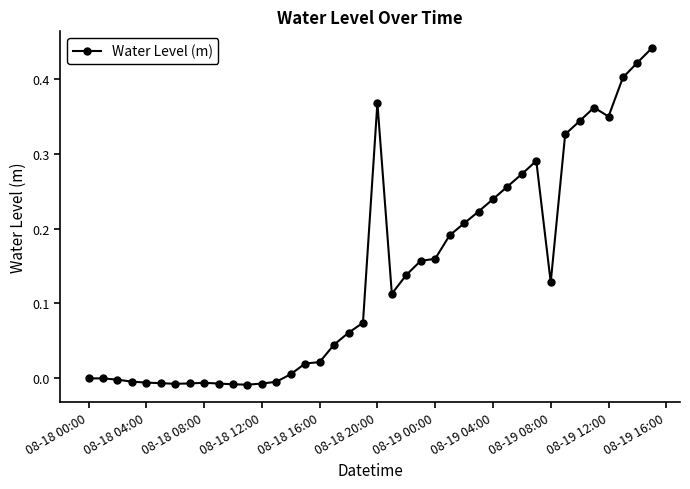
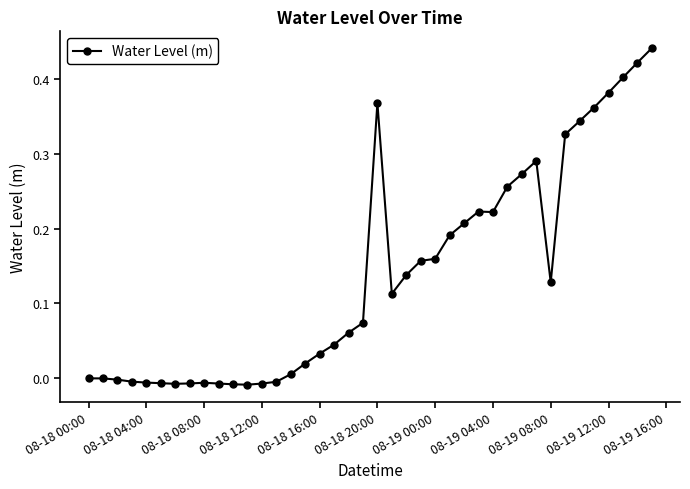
08-18 16:00: 0.02 -> 0.03
08-19 04:00: 0.24 -> 0.22
08-19 12:00: 0.35 -> 0.38
